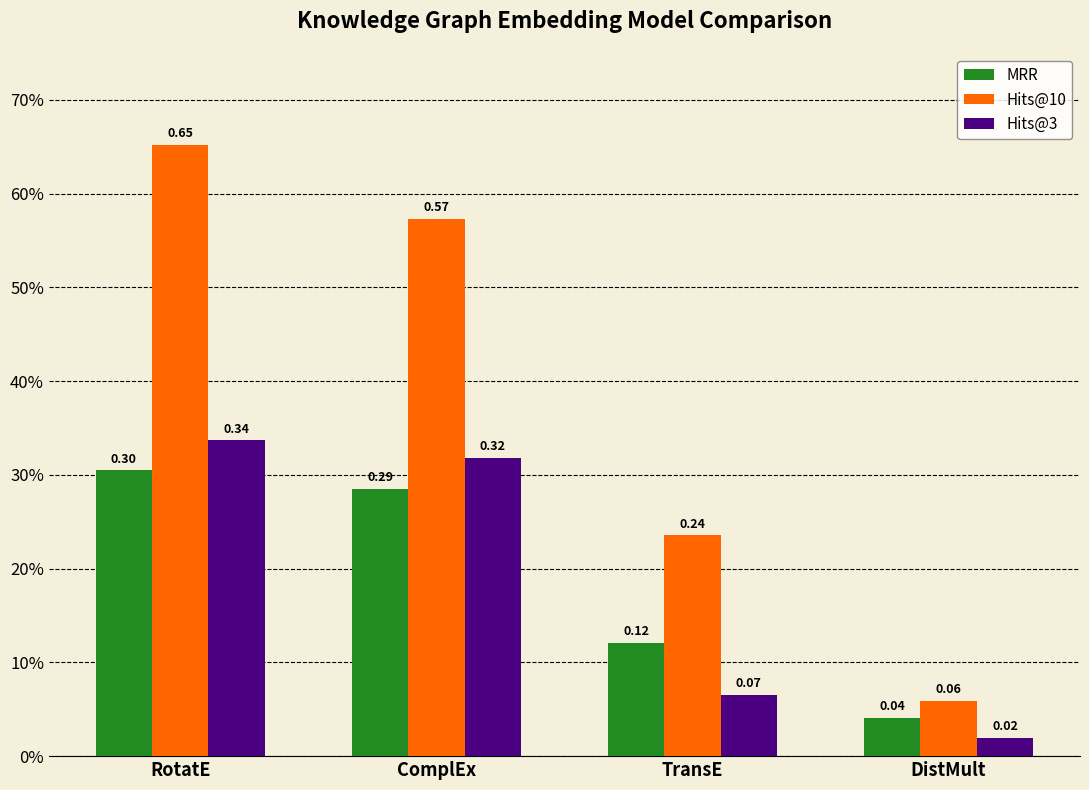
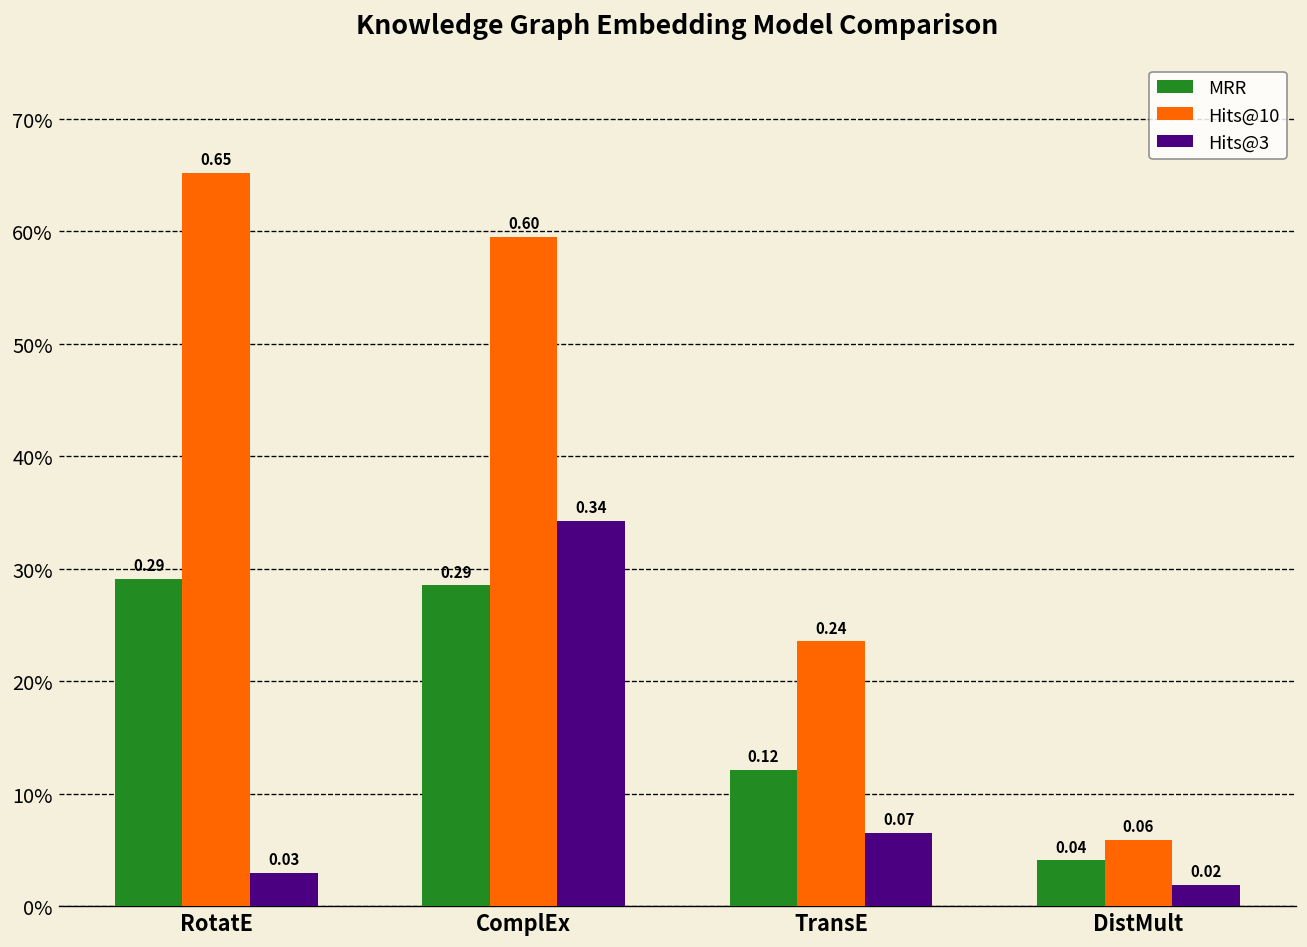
MRR, RotatE: 0.30 -> 0.29
Hits@3, RotatE: 0.34 -> 0.03
Hits@10, ComplEx: 0.57 -> 0.60
Hits@3, ComplEx: 0.32 -> 0.34
